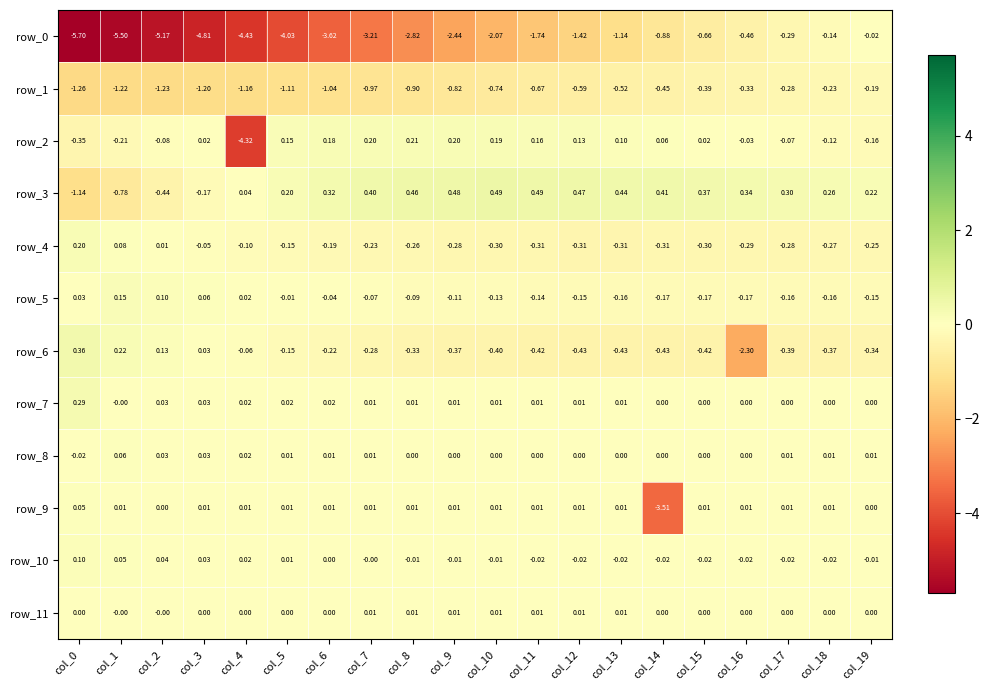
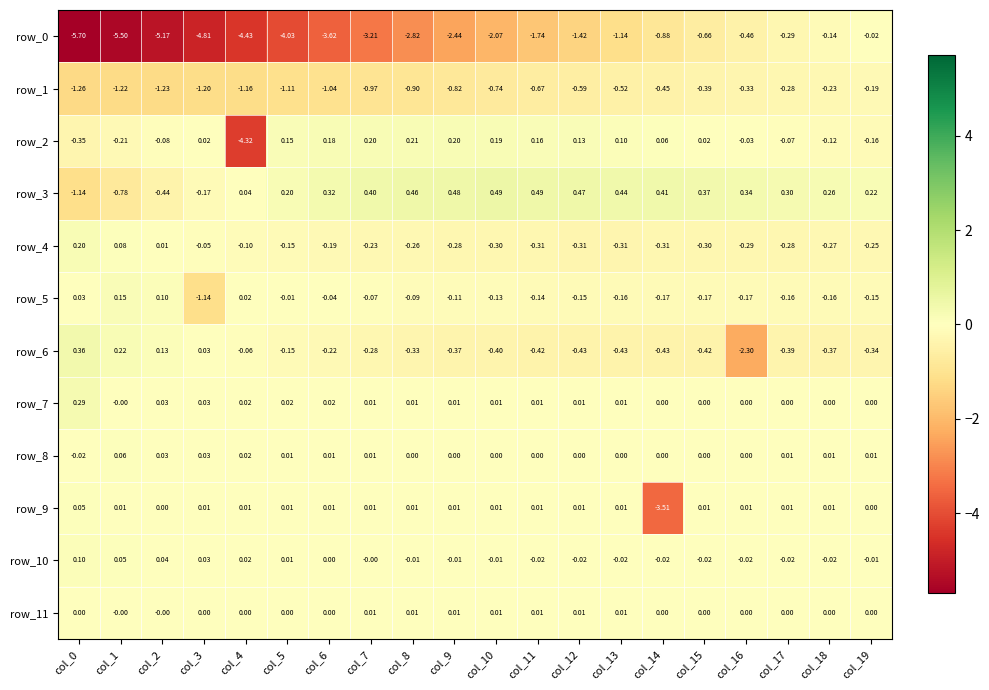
row_5, col_3: 0.06 -> -1.14
